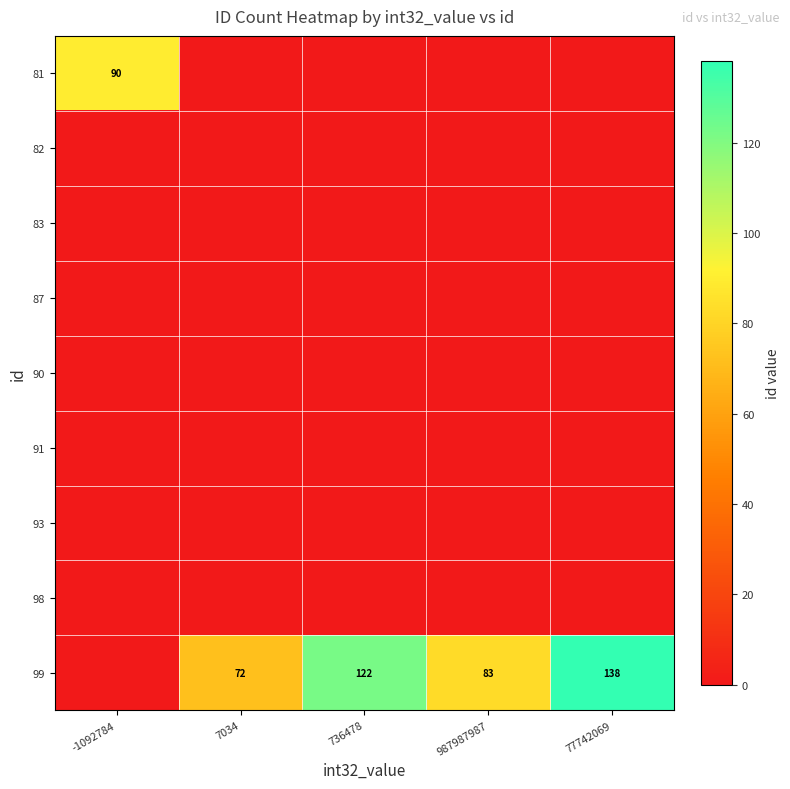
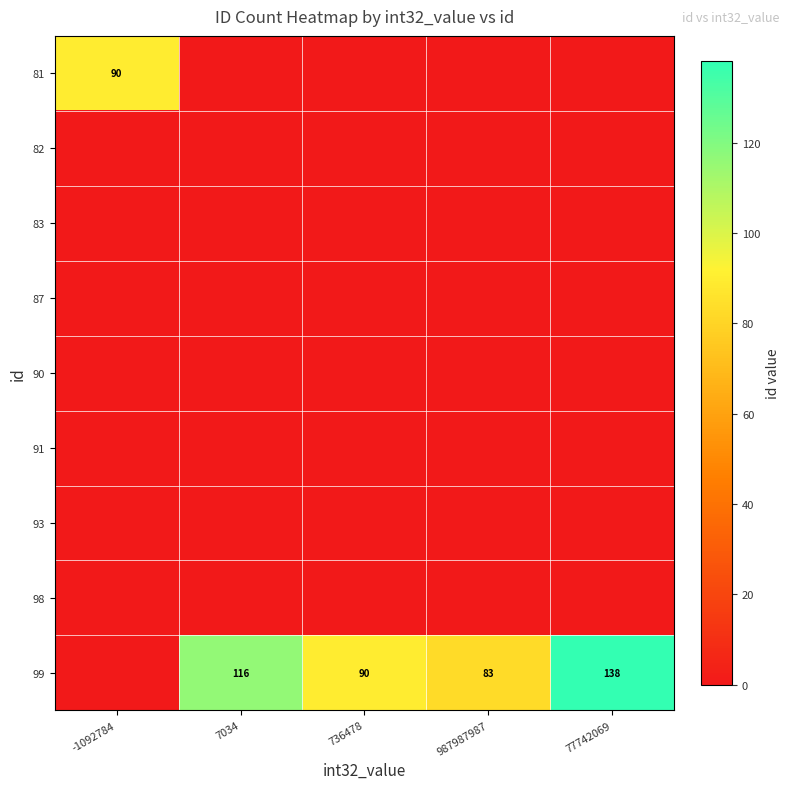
99, 7034: 72 -> 116
99, 736478: 122 -> 90
